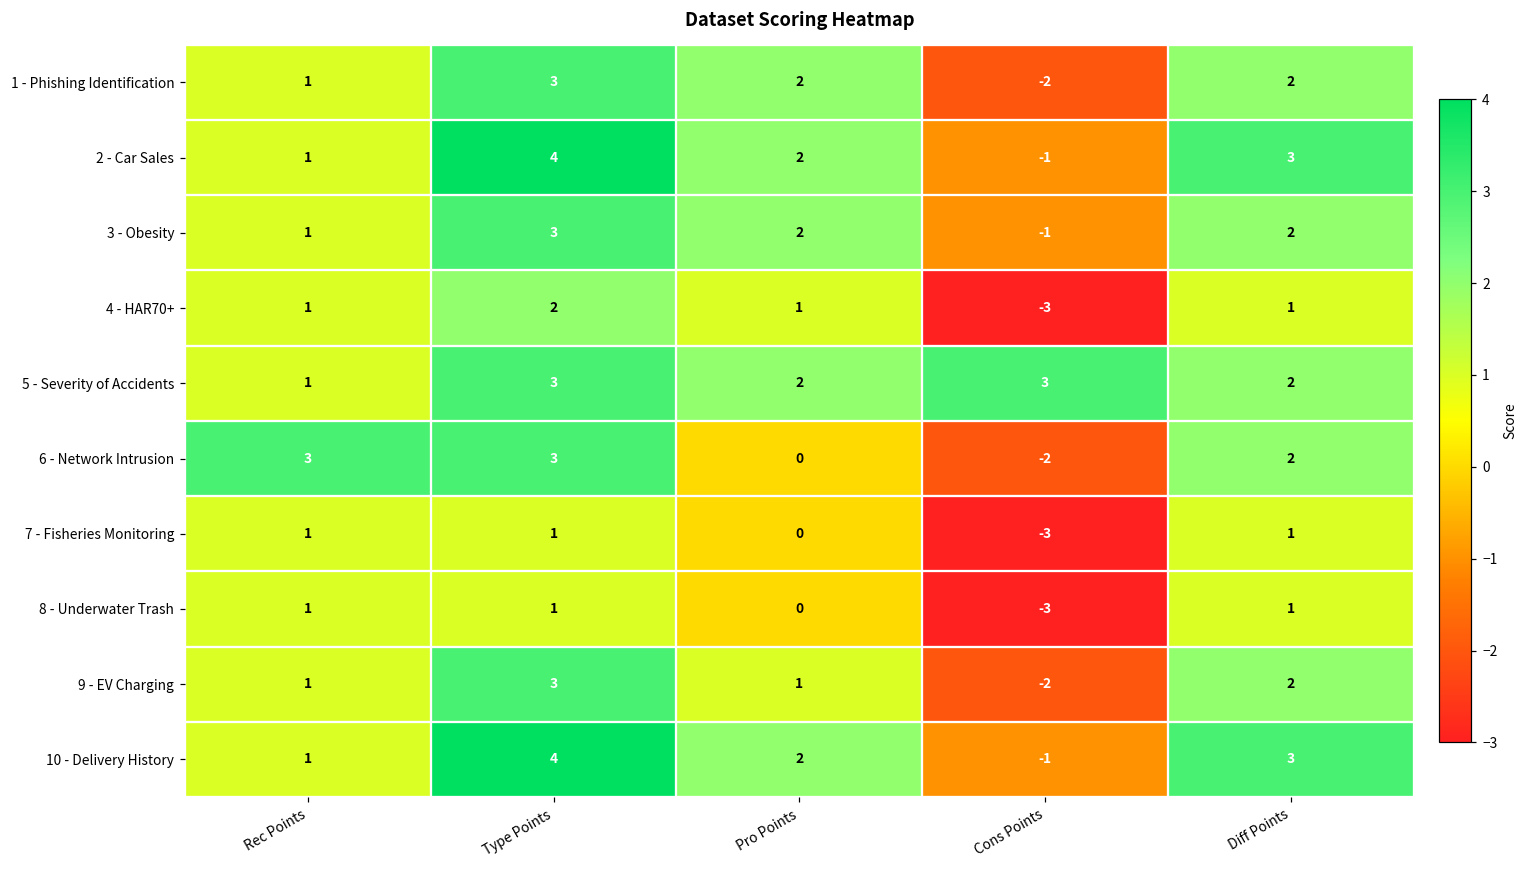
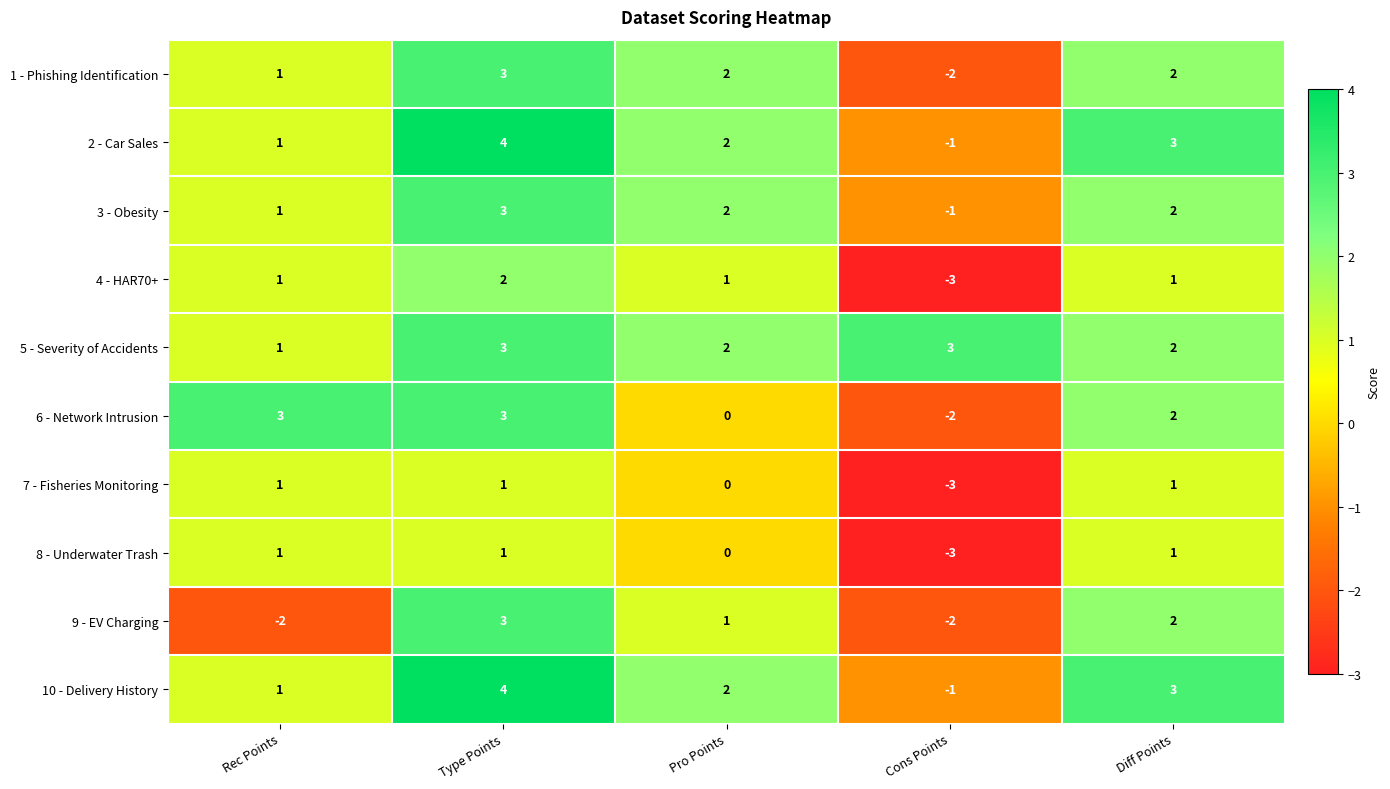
9 - EV Charging, Rec Points: 1 -> -2
